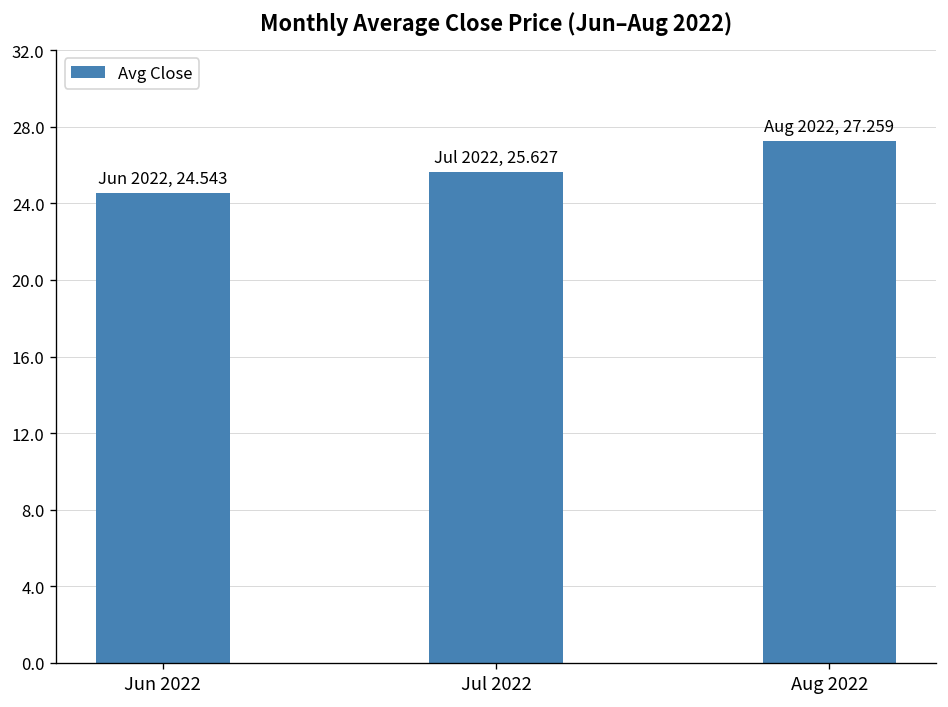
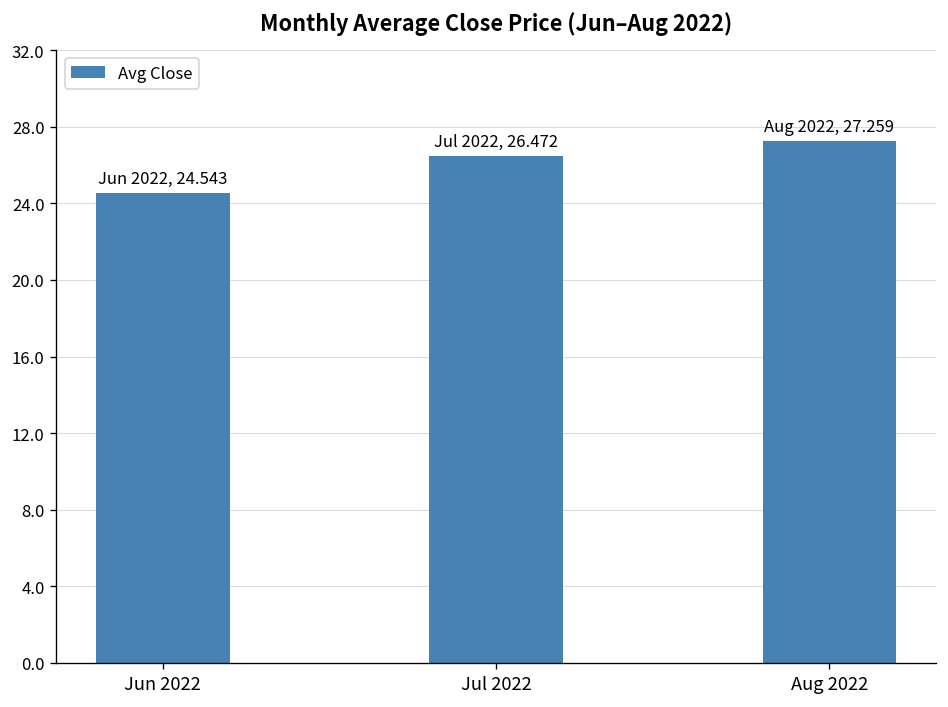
Jul 2022: 25.627 -> 26.472
